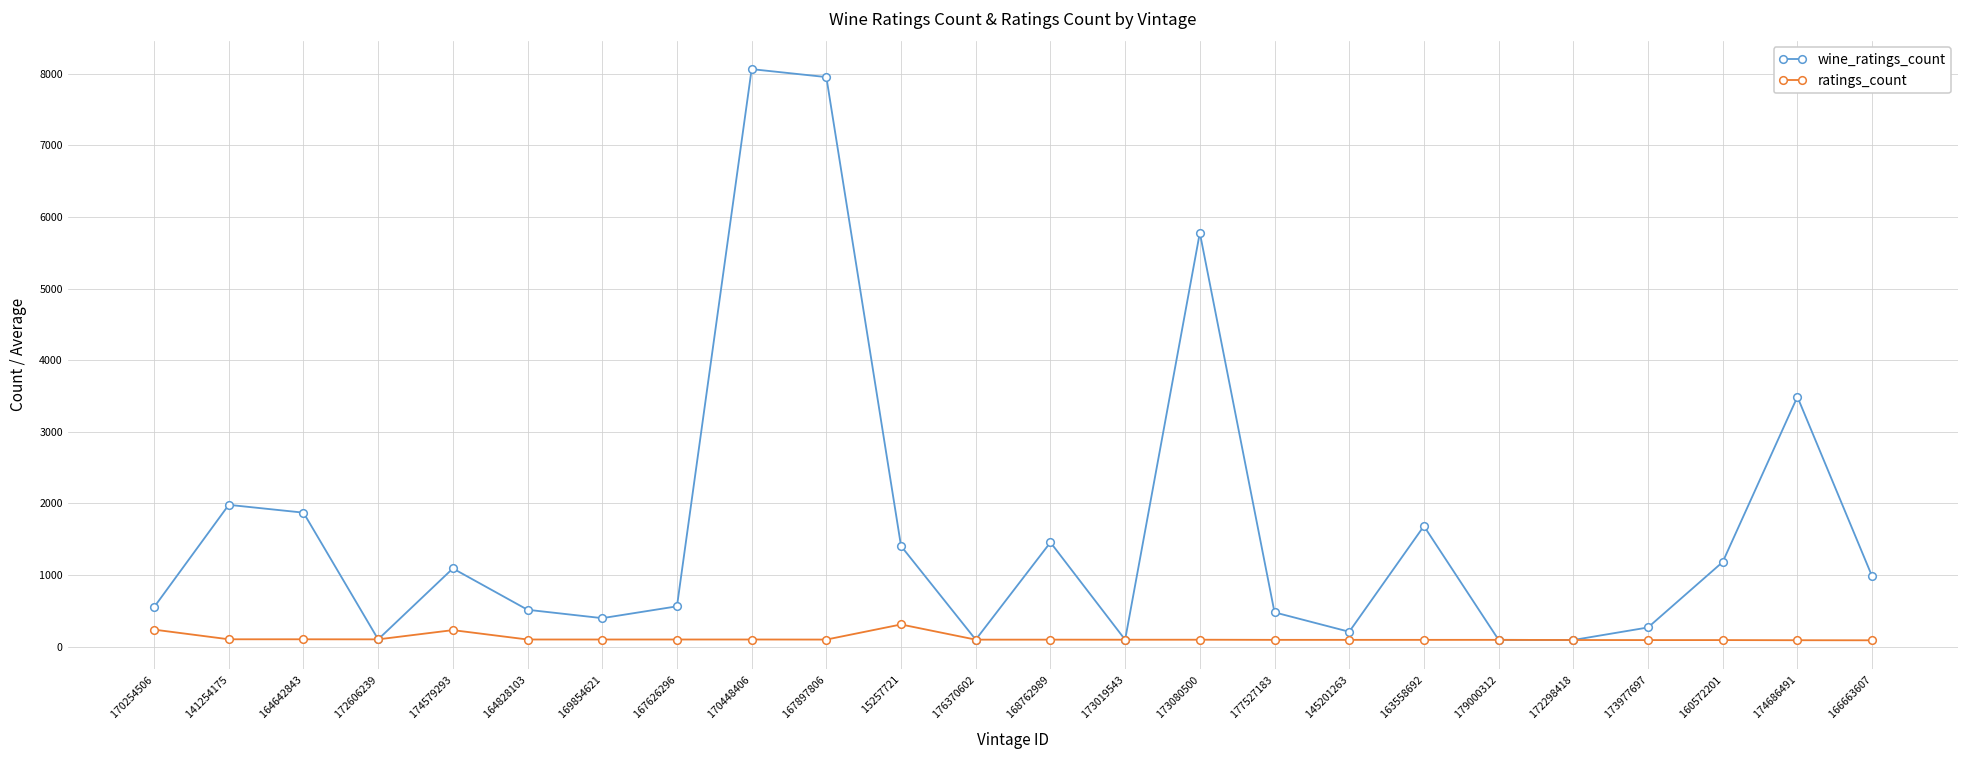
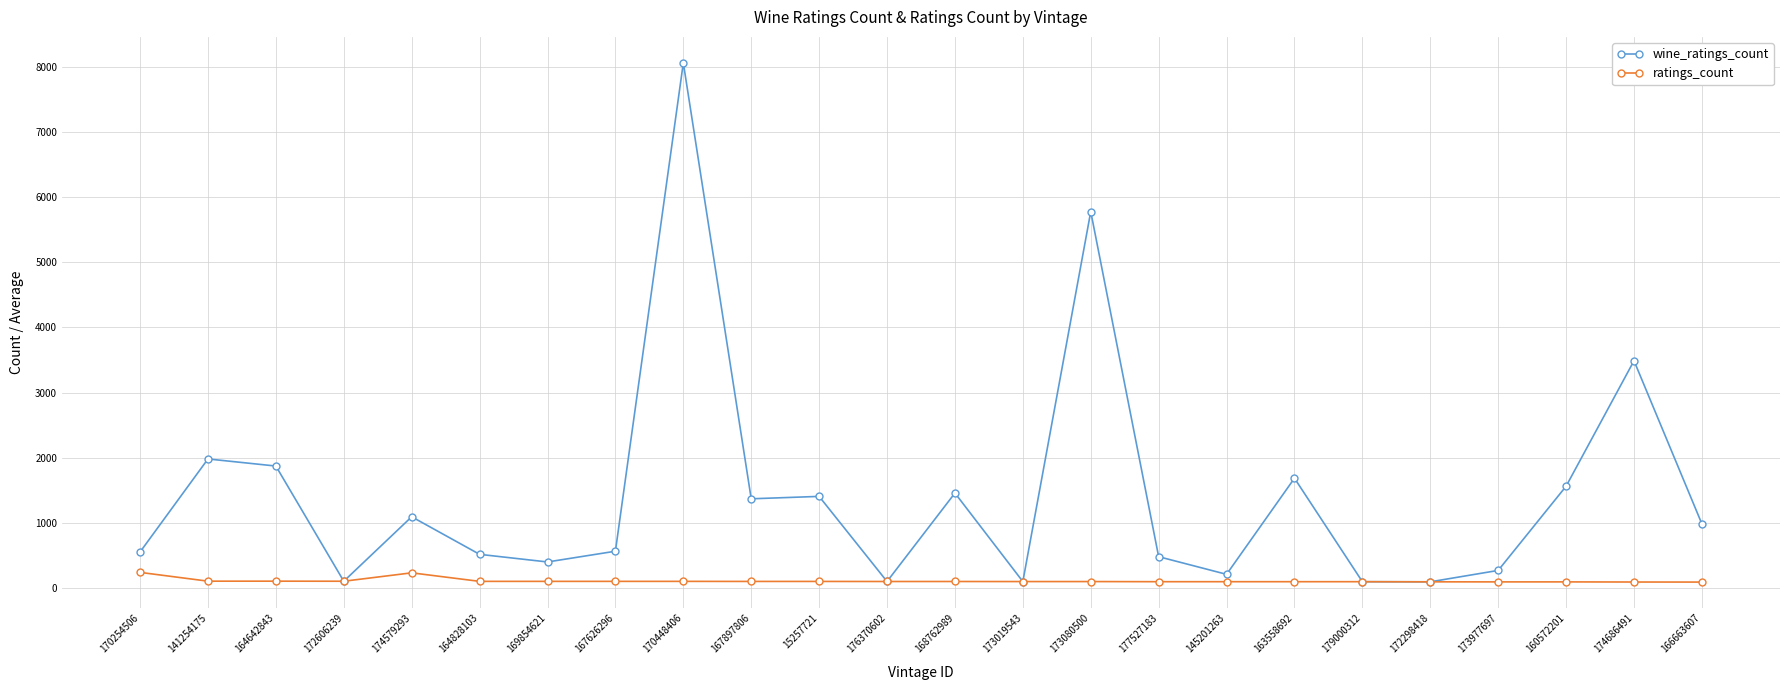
wine_ratings_count, 167897806: 8000 -> 1400
ratings_count, 15257721: 300 -> 100
wine_ratings_count, 160572201: 1200 -> 1600
